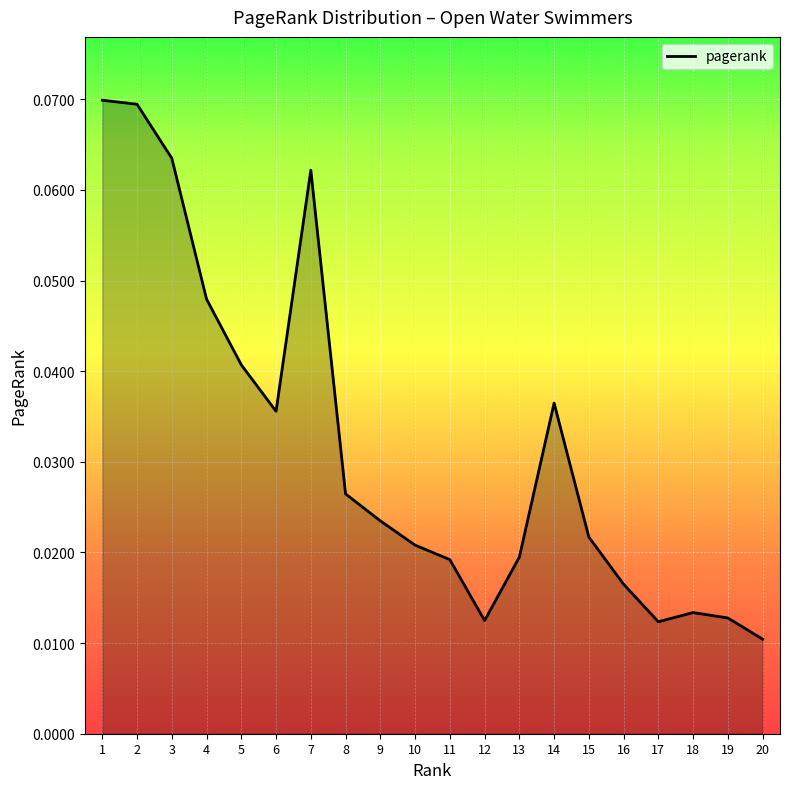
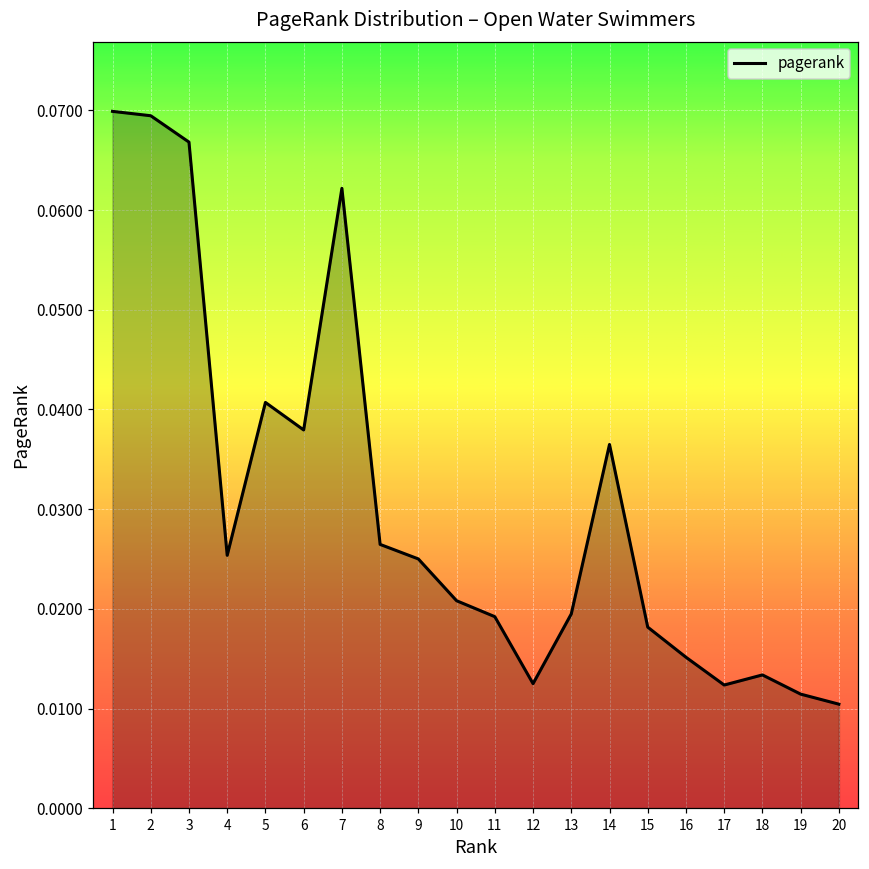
3: 0.063 -> 0.067
4: 0.048 -> 0.025
6: 0.036 -> 0.038
9: 0.023 -> 0.025
15: 0.022 -> 0.018
16: 0.016 -> 0.015
19: 0.013 -> 0.011
